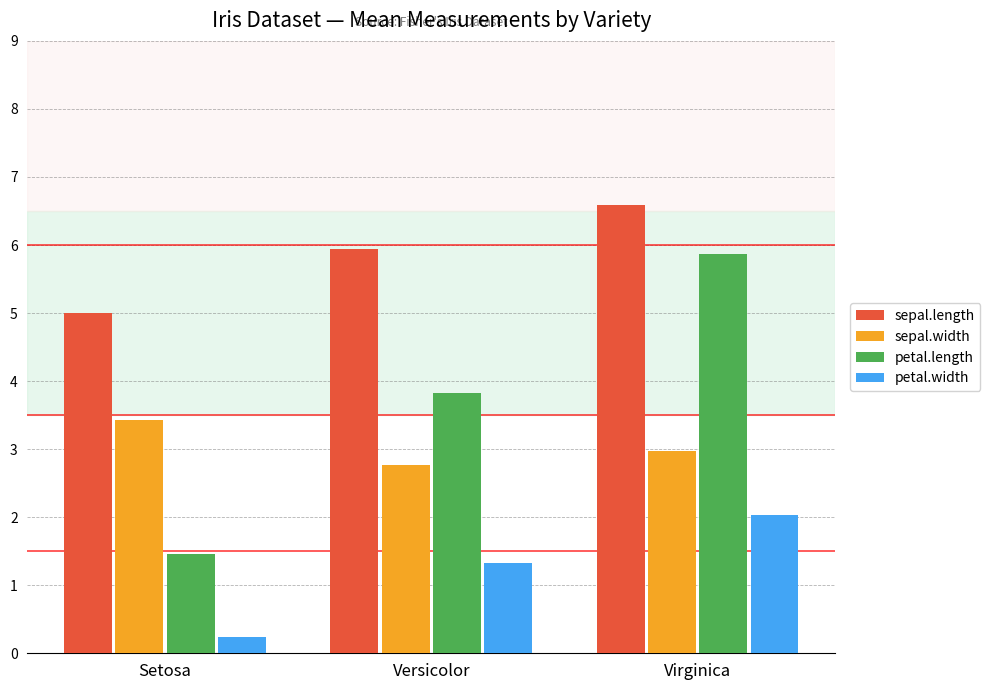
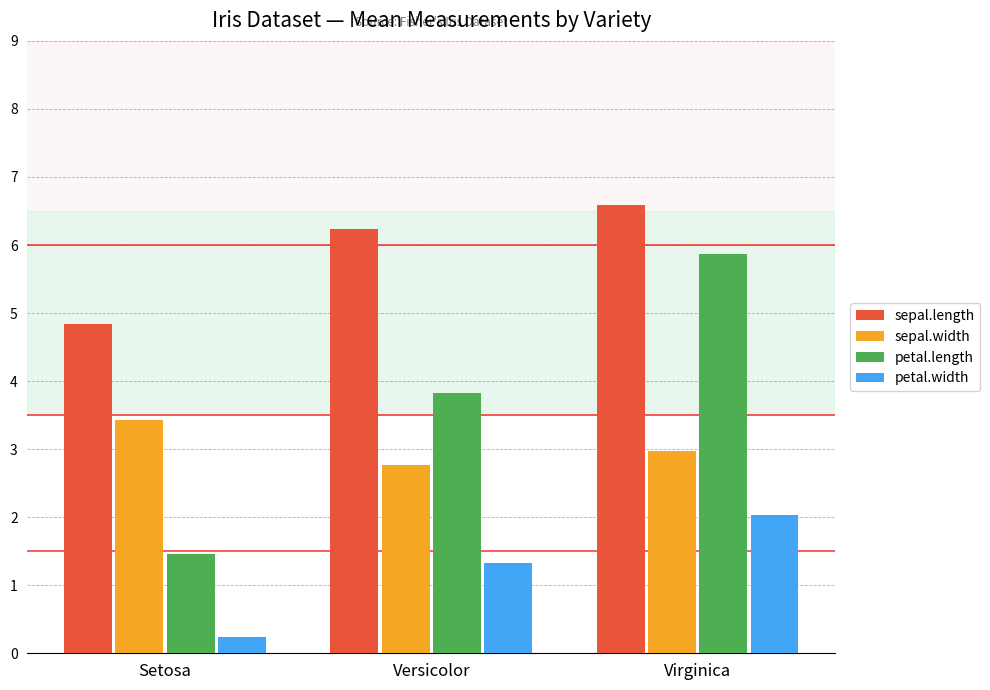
sepal.length, Setosa: 5.0 -> 4.8
sepal.length, Versicolor: 5.9 -> 6.2
